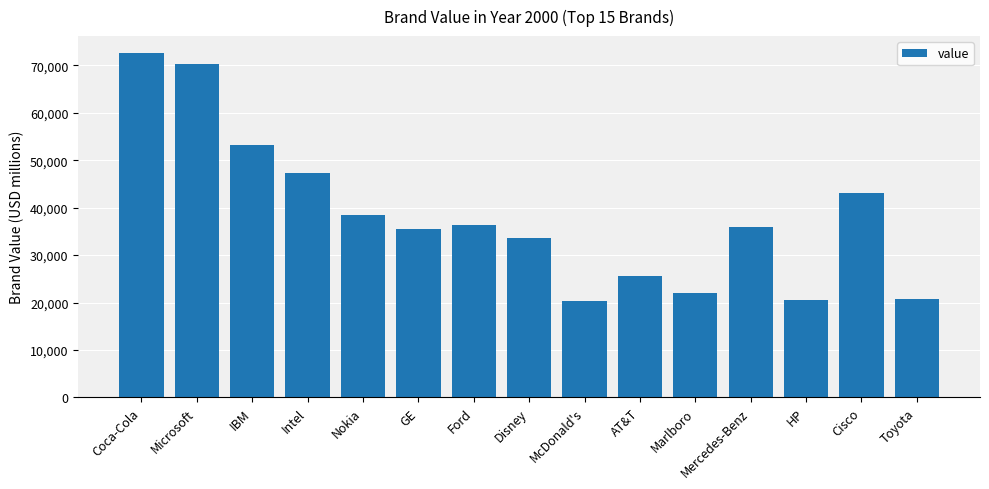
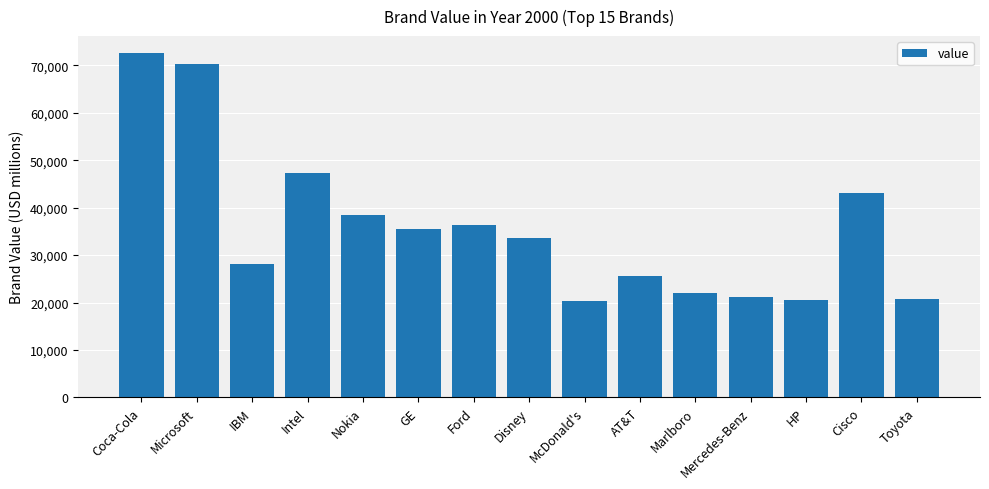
IBM: 53,000 -> 28,000
Mercedes-Benz: 36,000 -> 21,000
